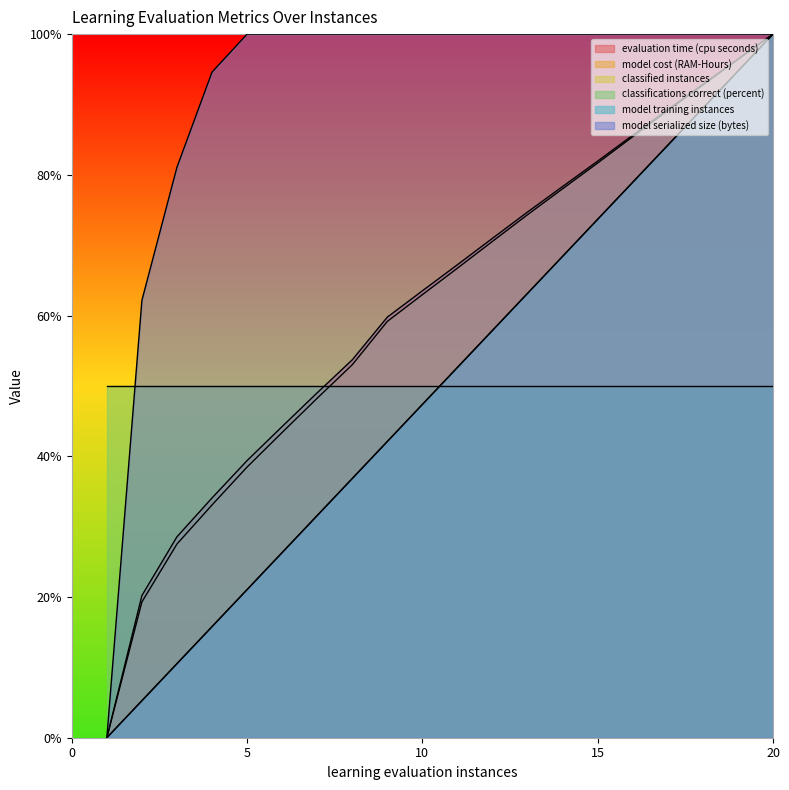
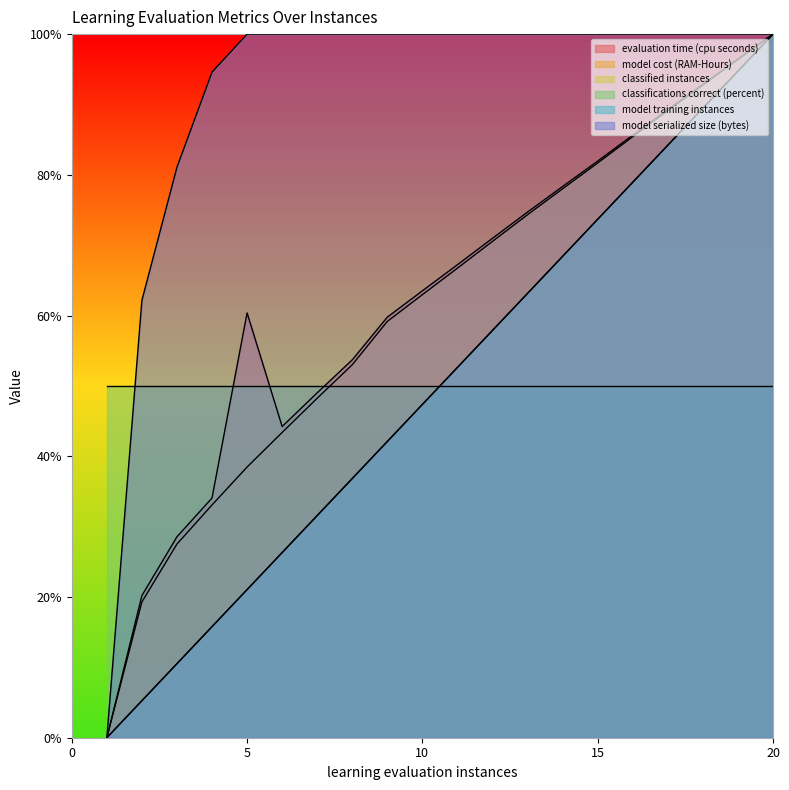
evaluation time (cpu seconds), 5: 39% -> 60%
